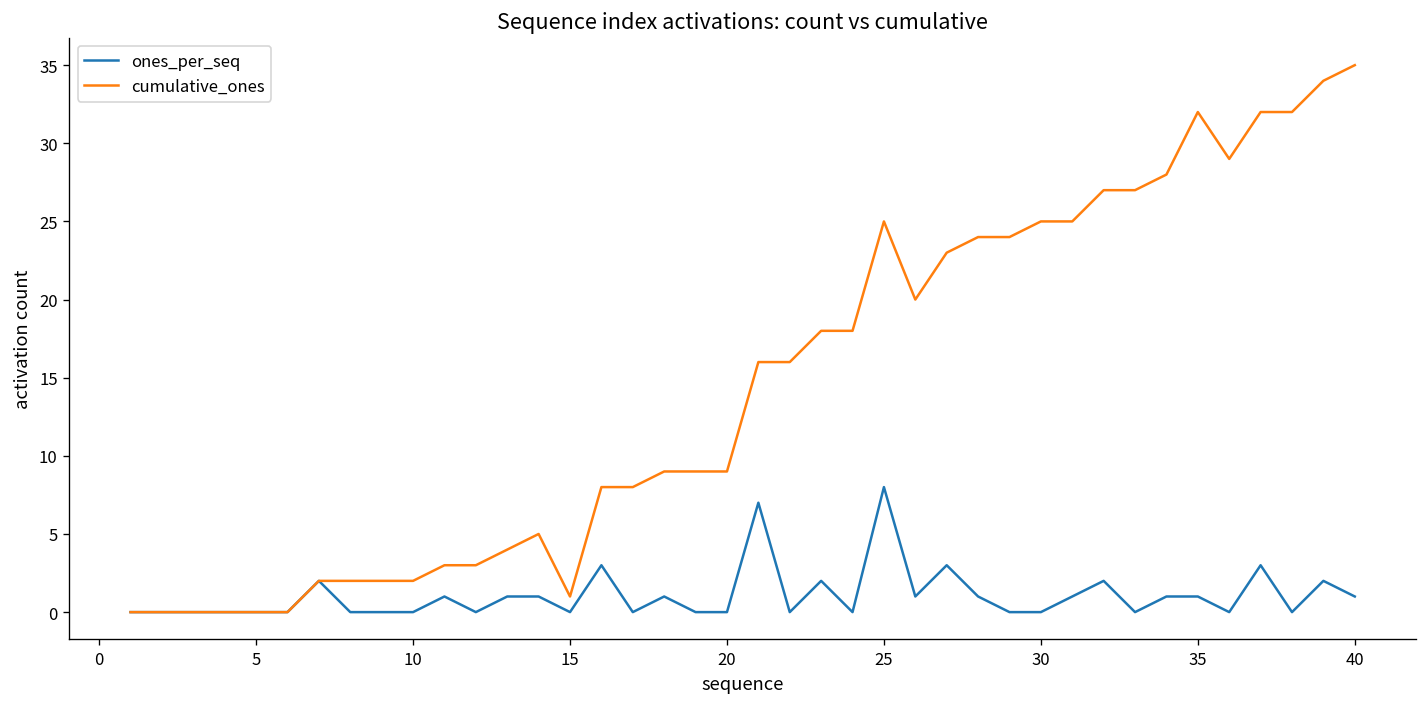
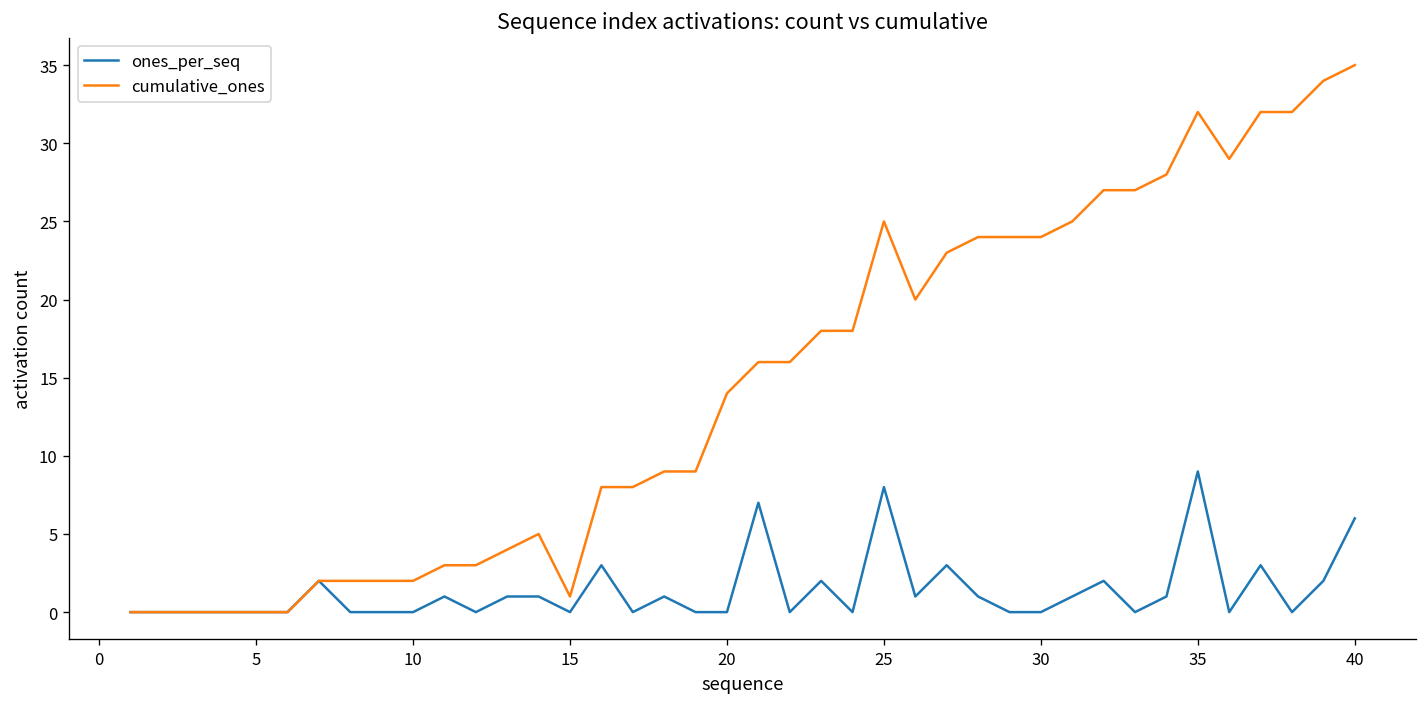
cumulative_ones, 20: 9 -> 14
cumulative_ones, 30: 25 -> 24
ones_per_seq, 35: 1 -> 9
ones_per_seq, 40: 1 -> 6
